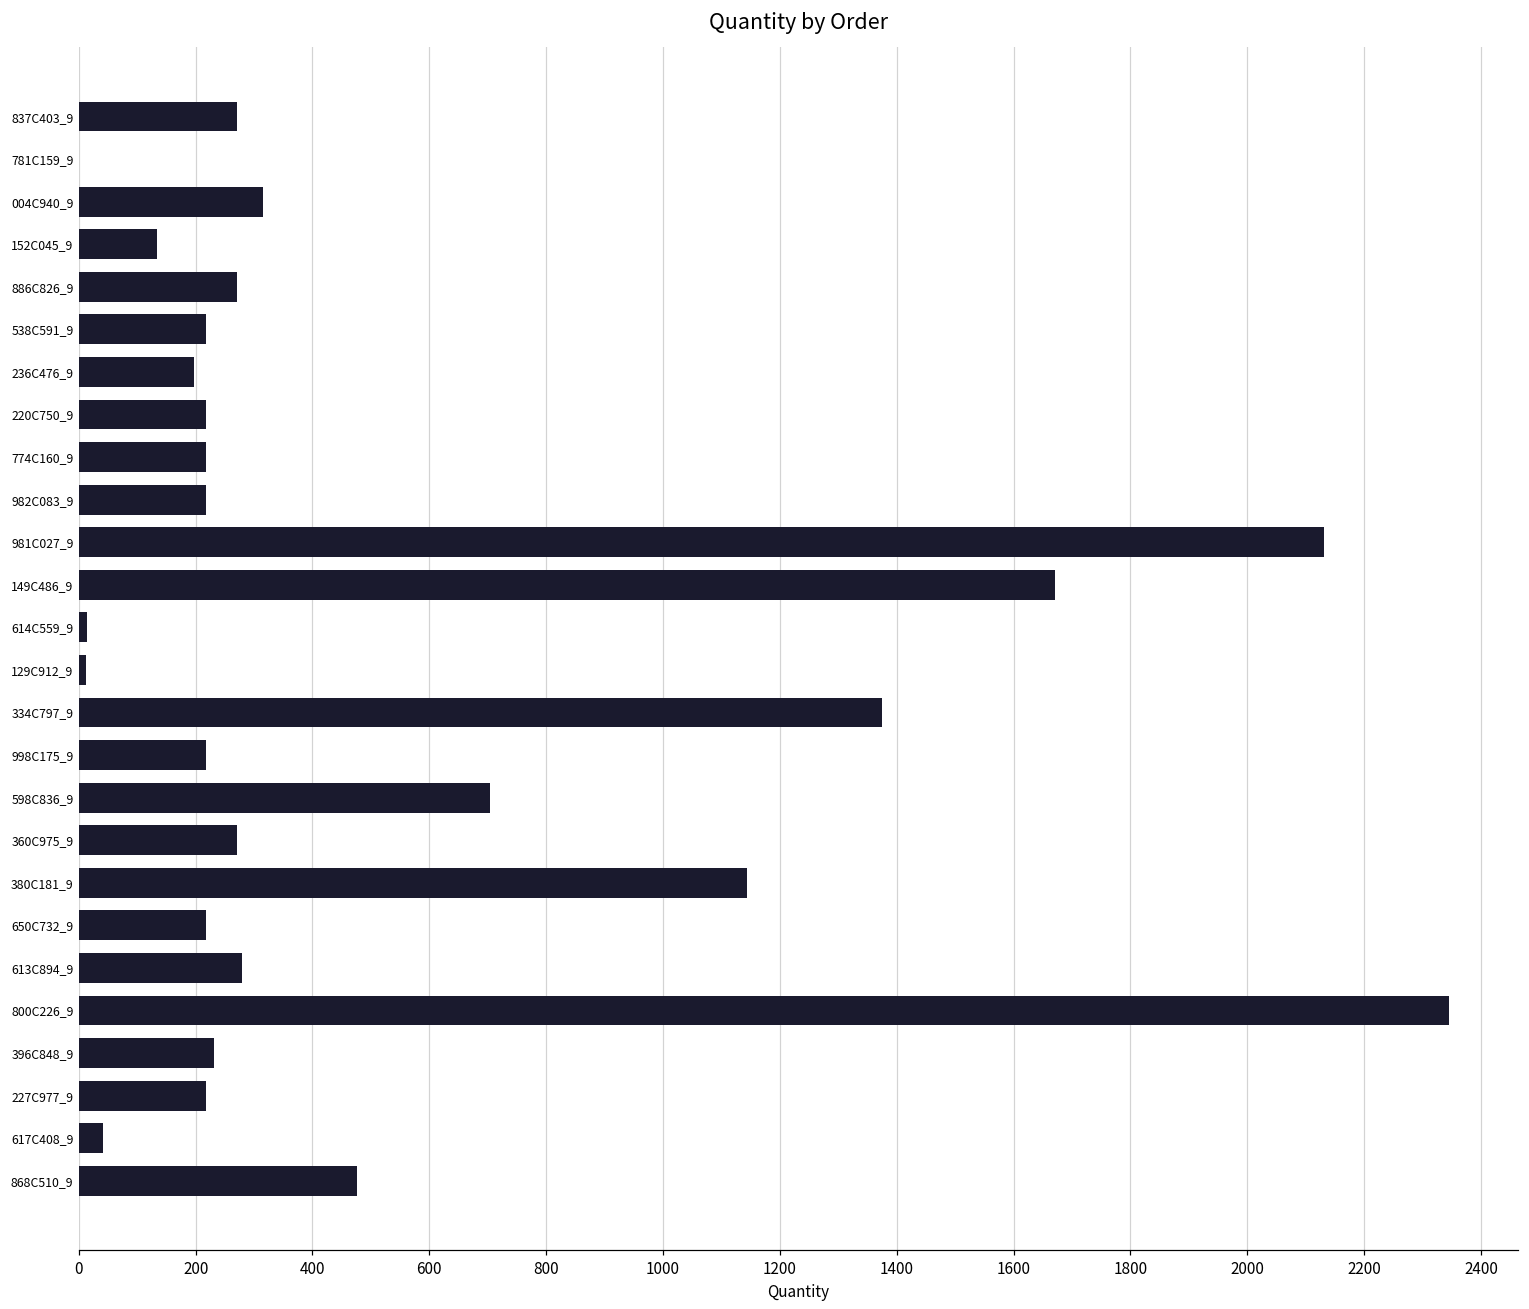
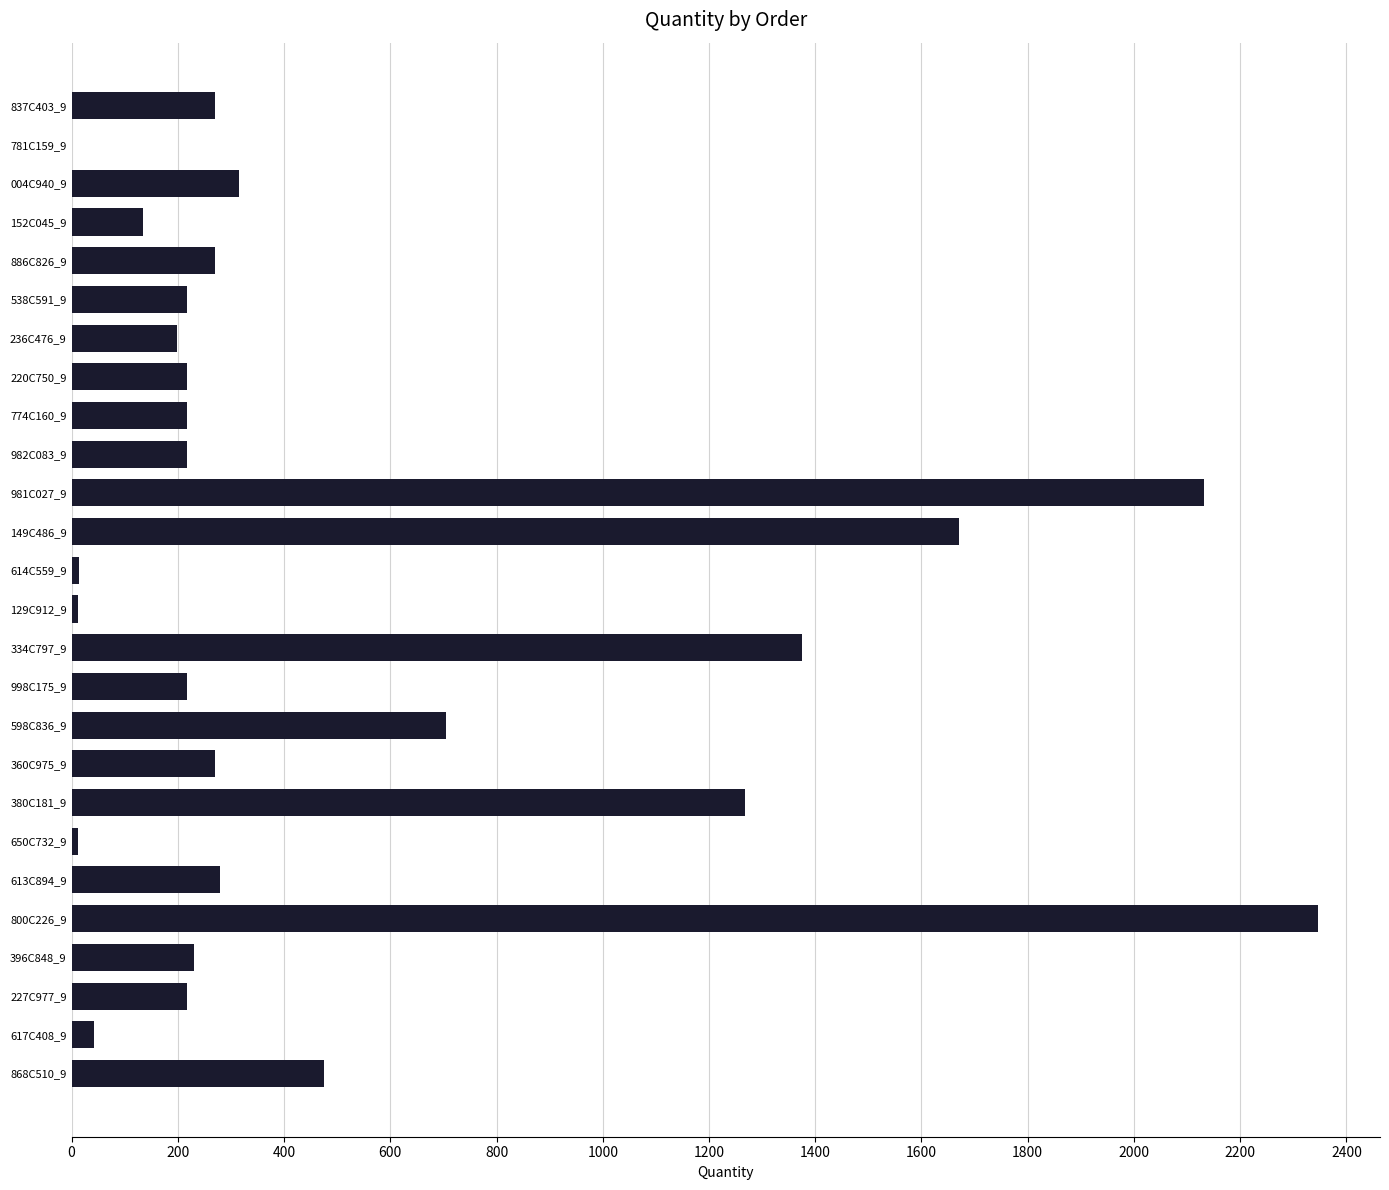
380C181_9: 1140 -> 1270
650C732_9: 220 -> 10
